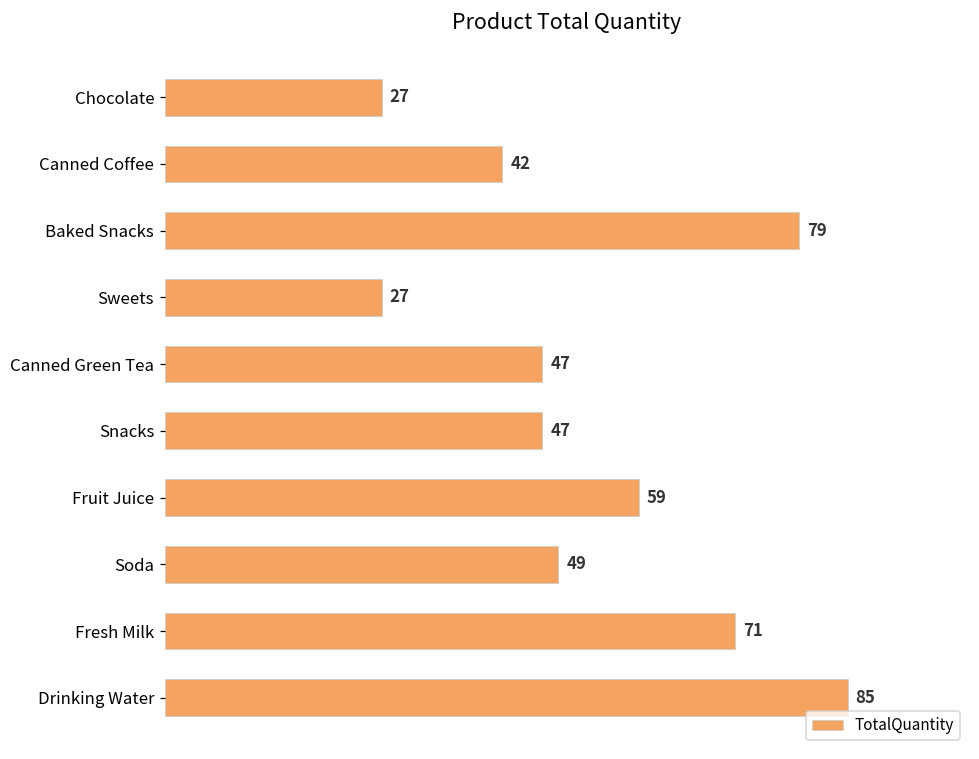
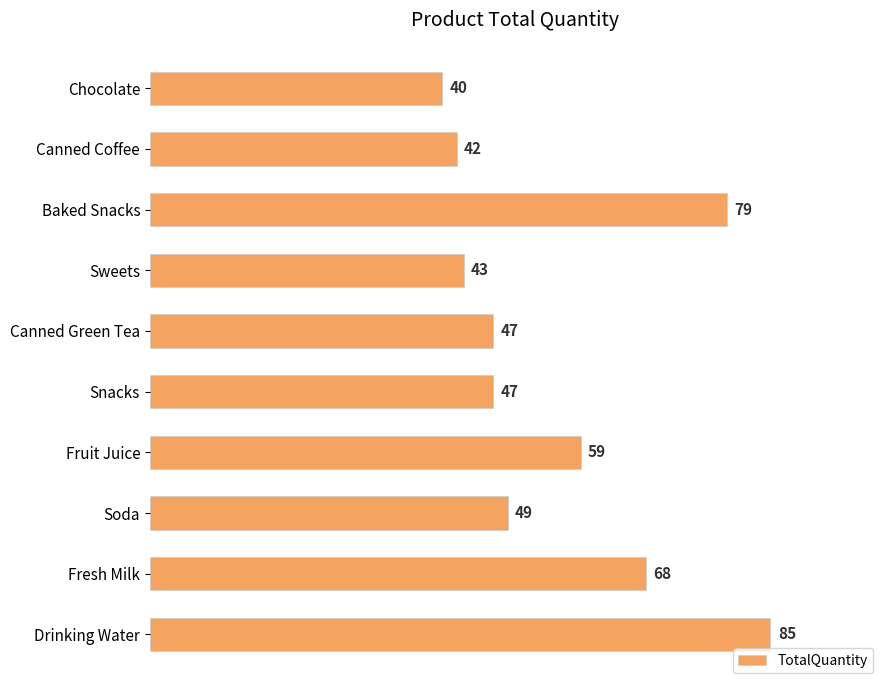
Chocolate: 27 -> 40
Sweets: 27 -> 43
Fresh Milk: 71 -> 68
